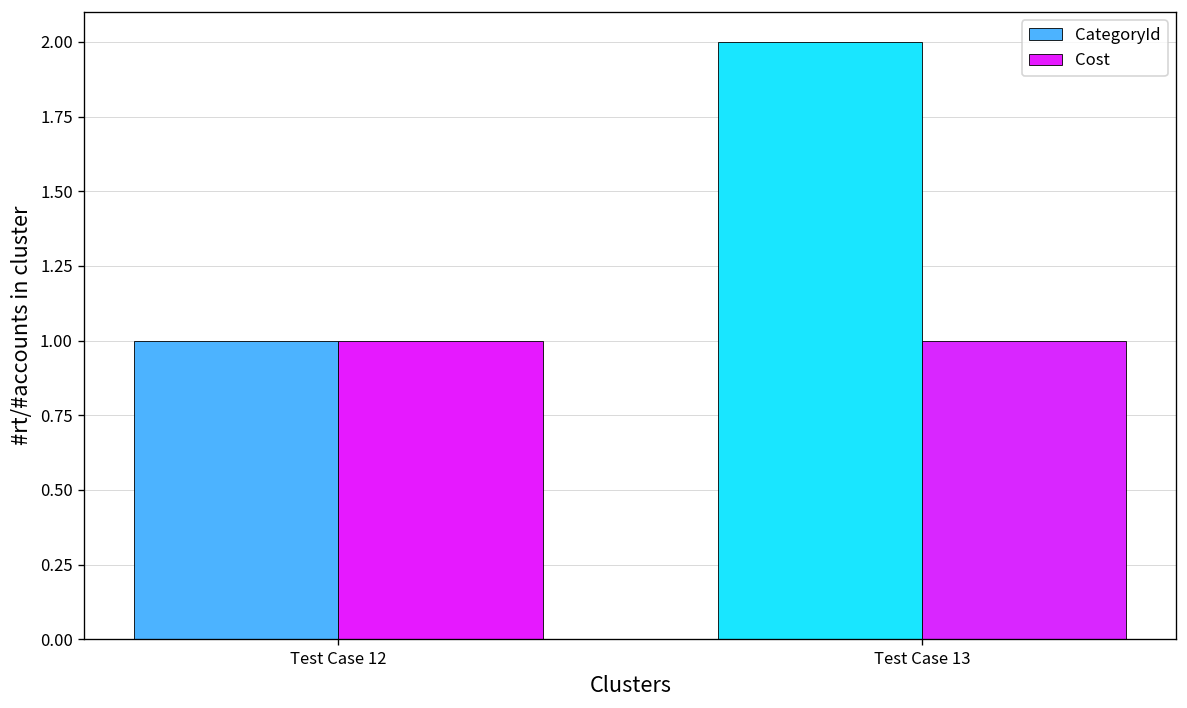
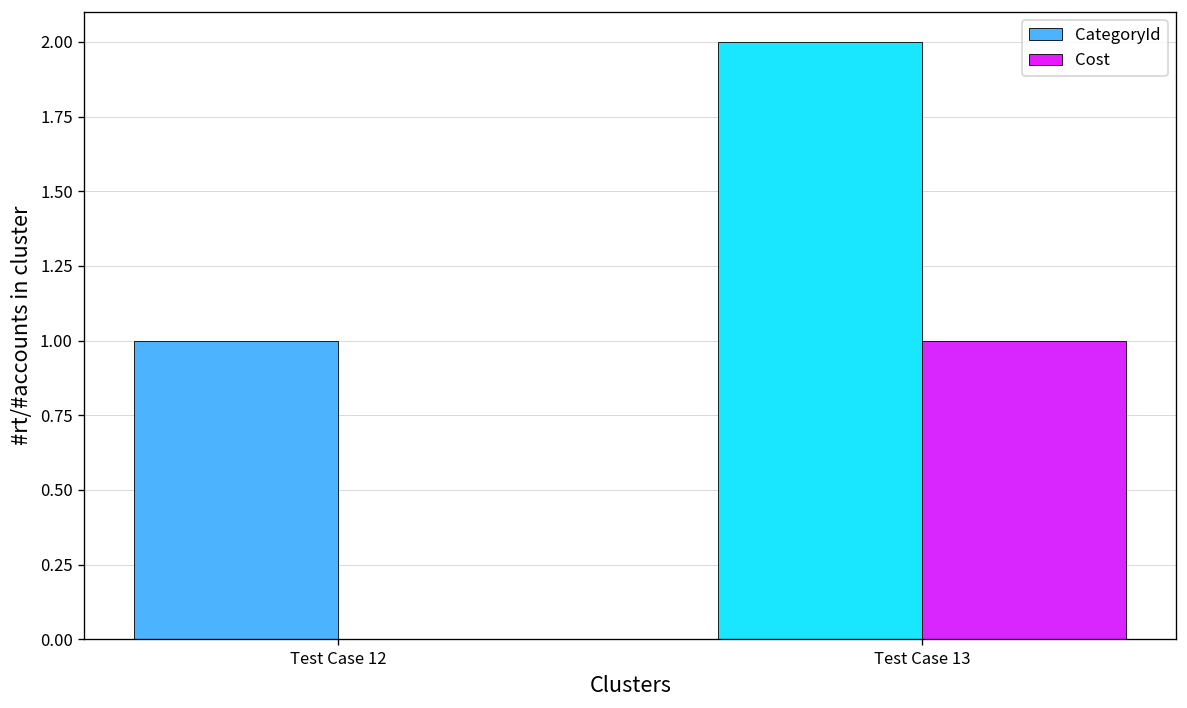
Cost, Test Case 12: 1 -> 0
